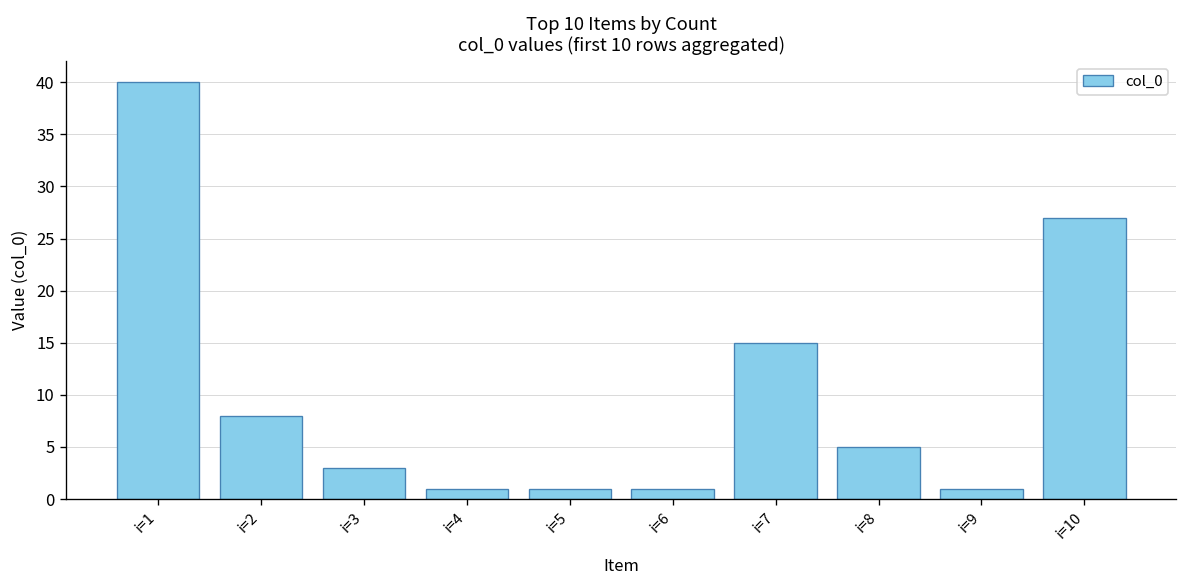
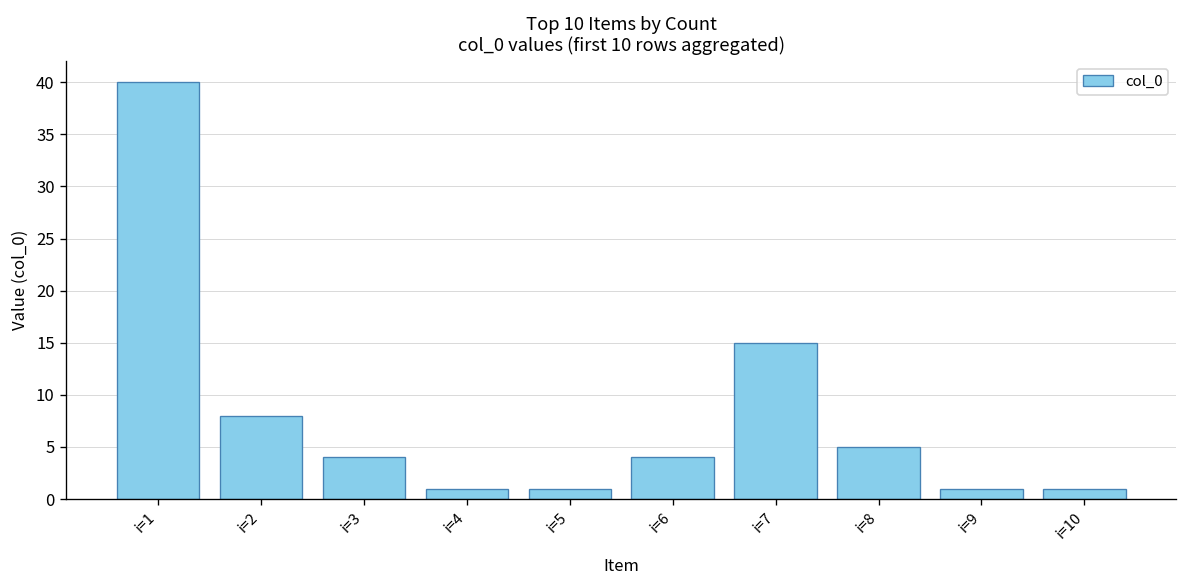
i=3: 3 -> 4
i=6: 1 -> 4
i=10: 27 -> 1
